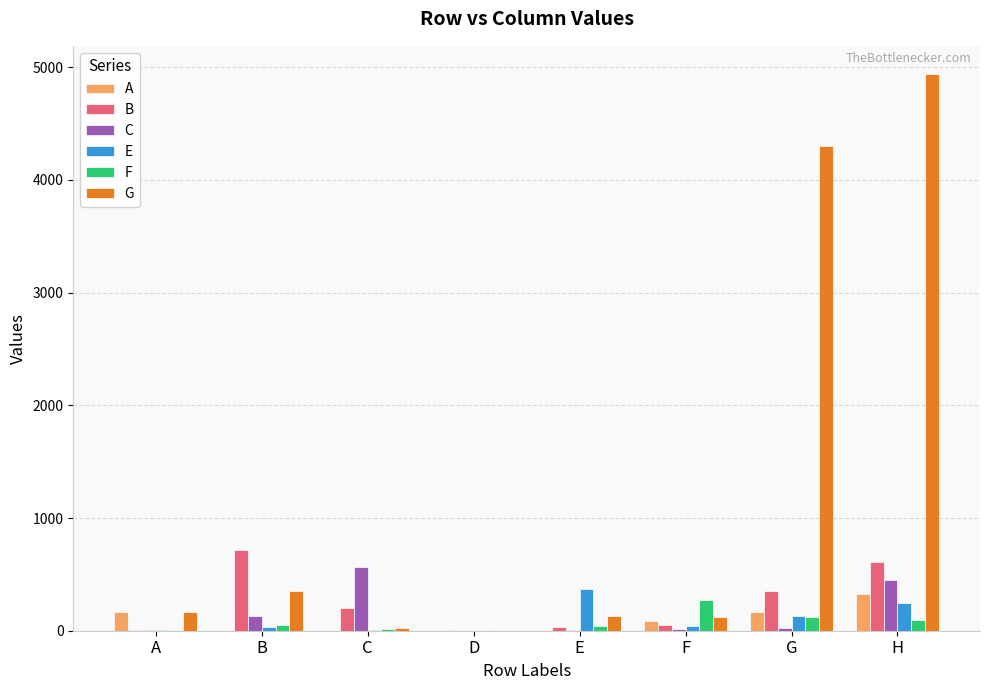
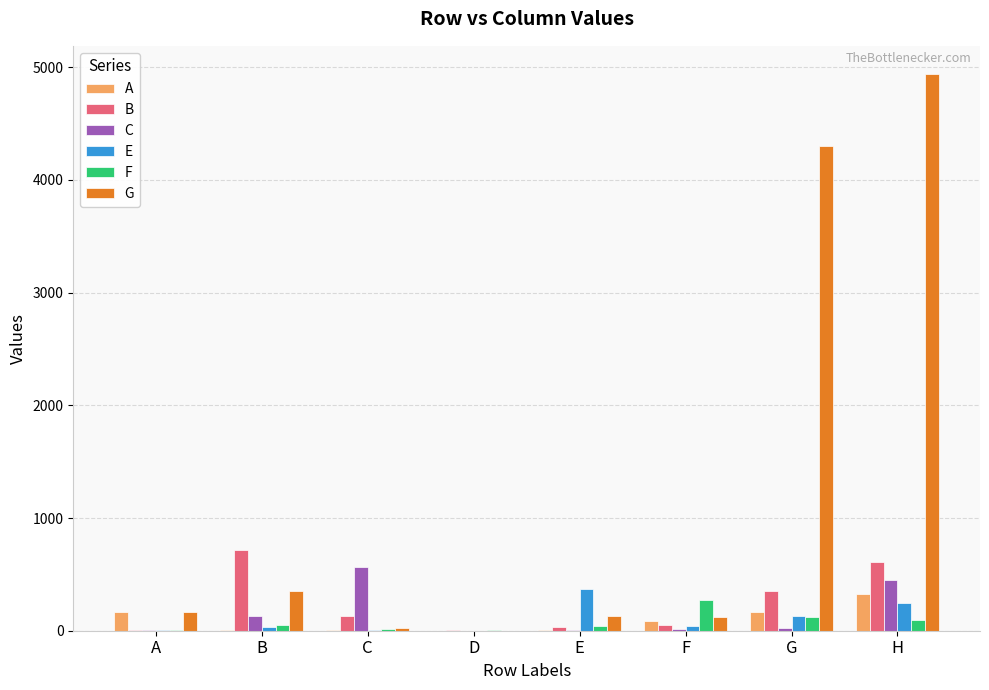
B, C: 200 -> 130
